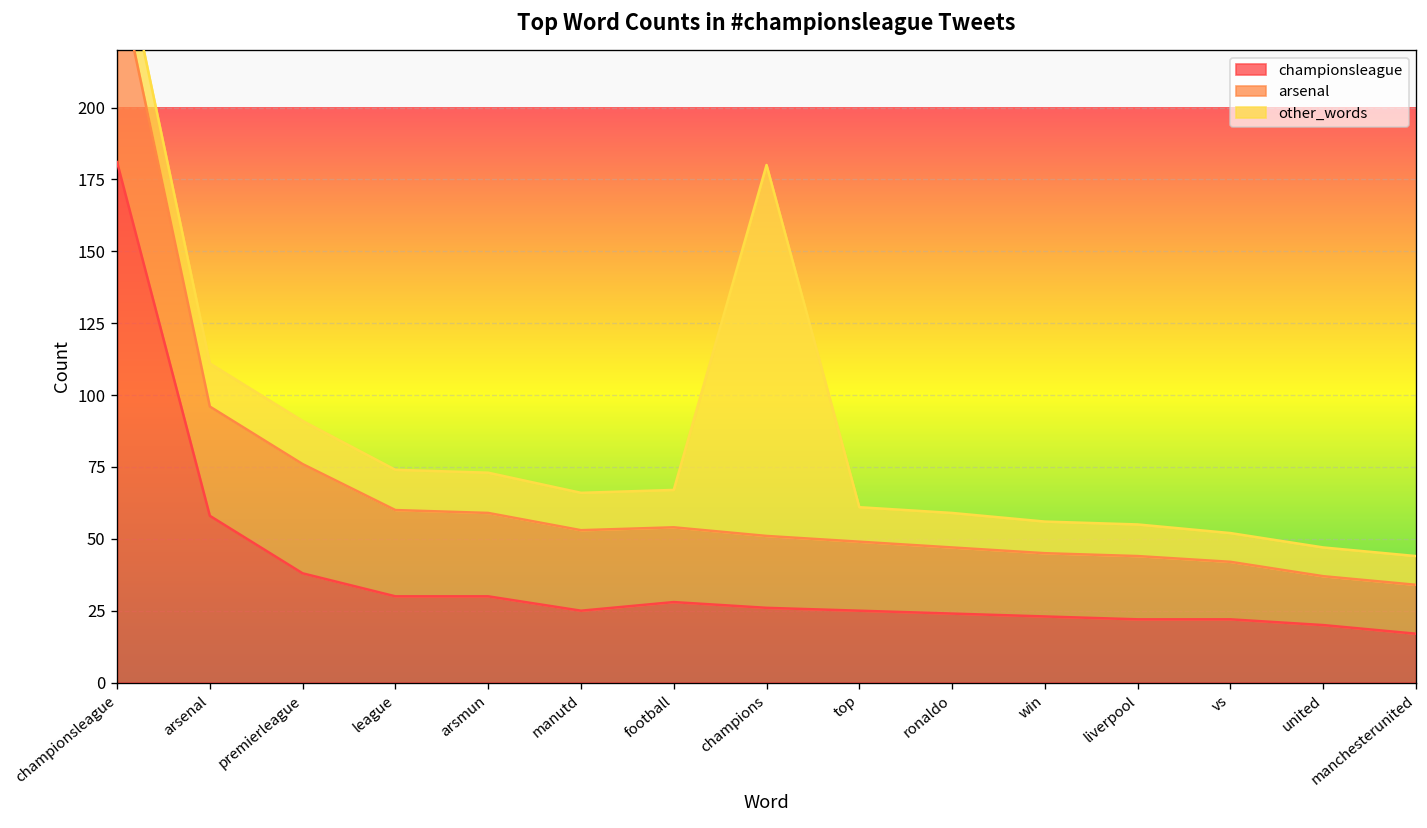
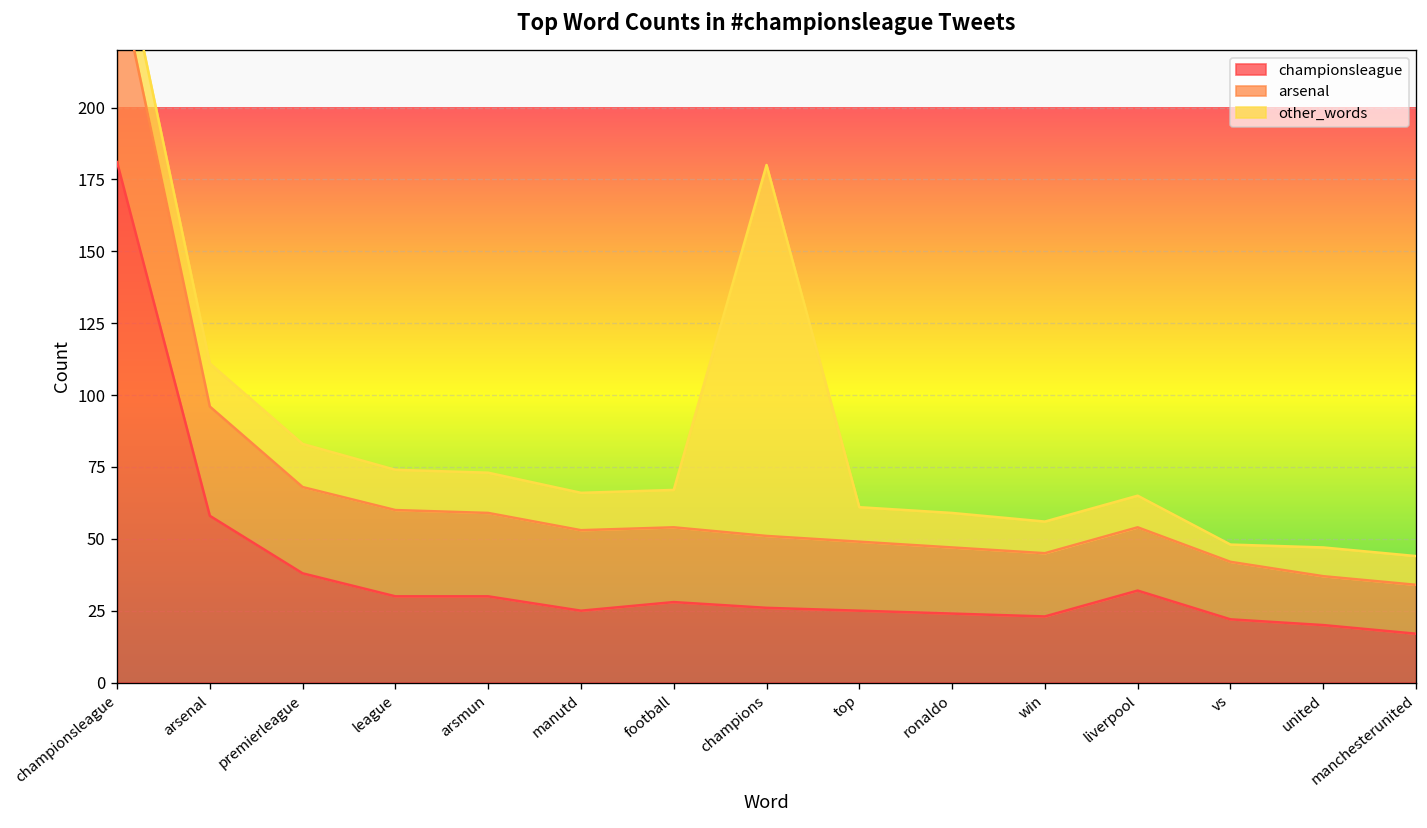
arsenal, premierleague: 38 -> 30
championsleague, liverpool: 22 -> 32
other_words, vs: 10 -> 6
